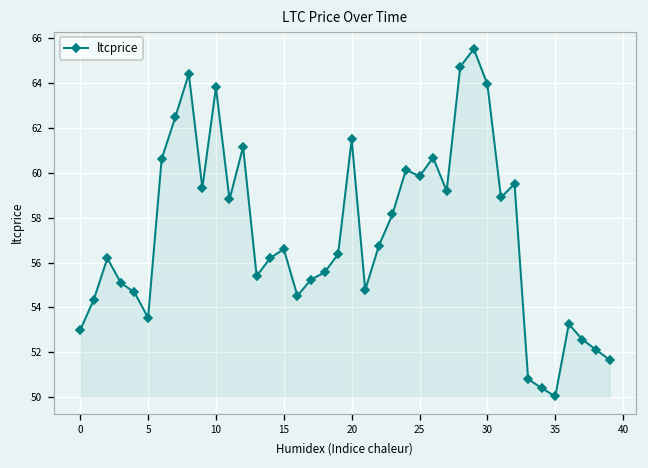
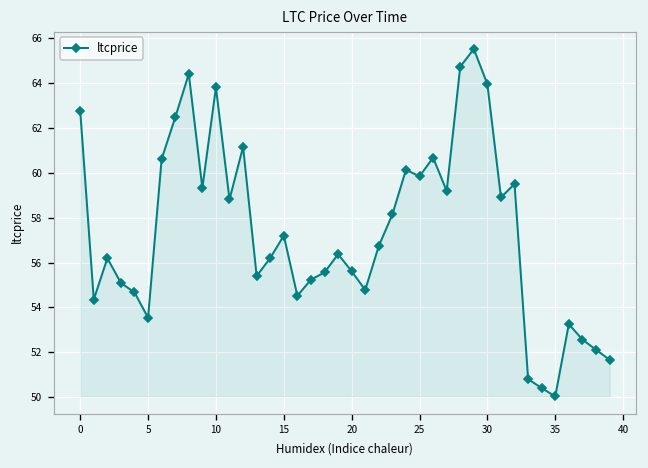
0: 53.0 -> 62.8
15: 56.6 -> 57.2
20: 61.5 -> 55.6
